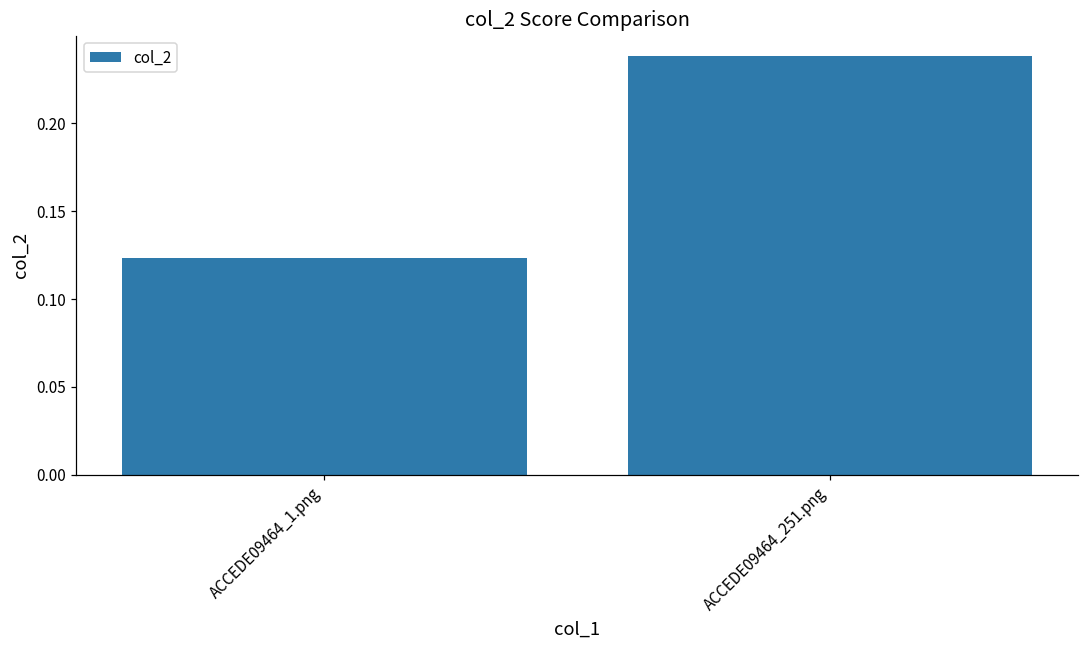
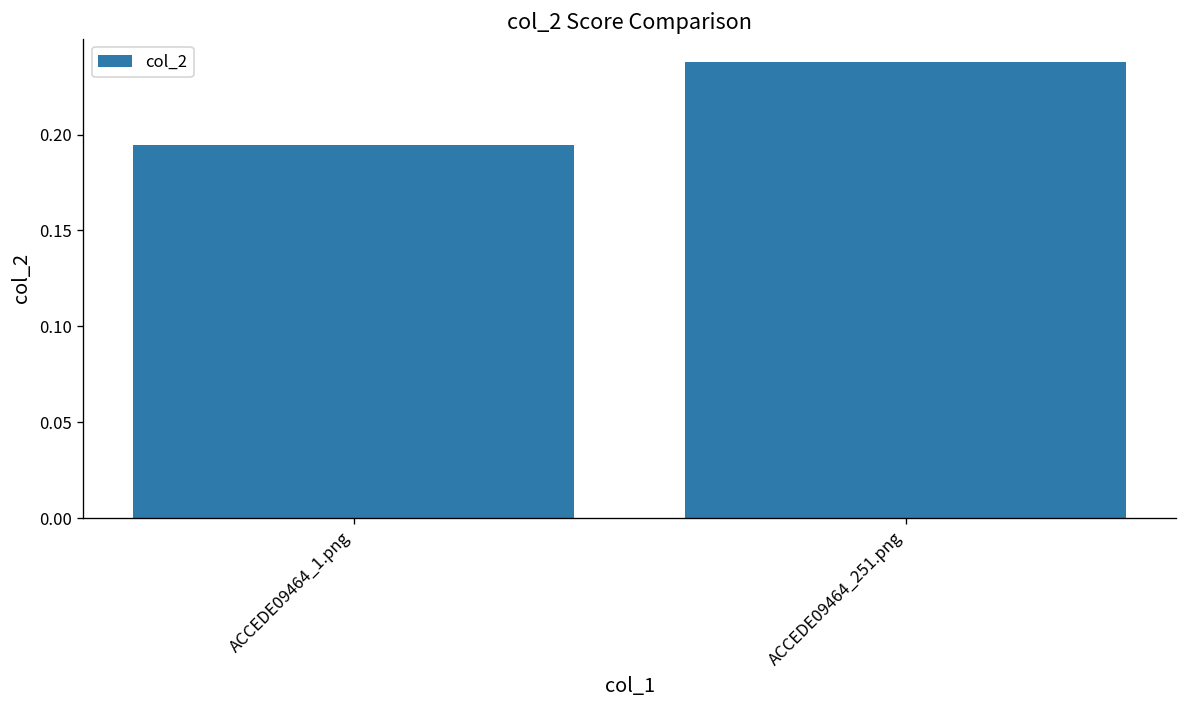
ACCEDE09464_1.png: 0.123 -> 0.195
